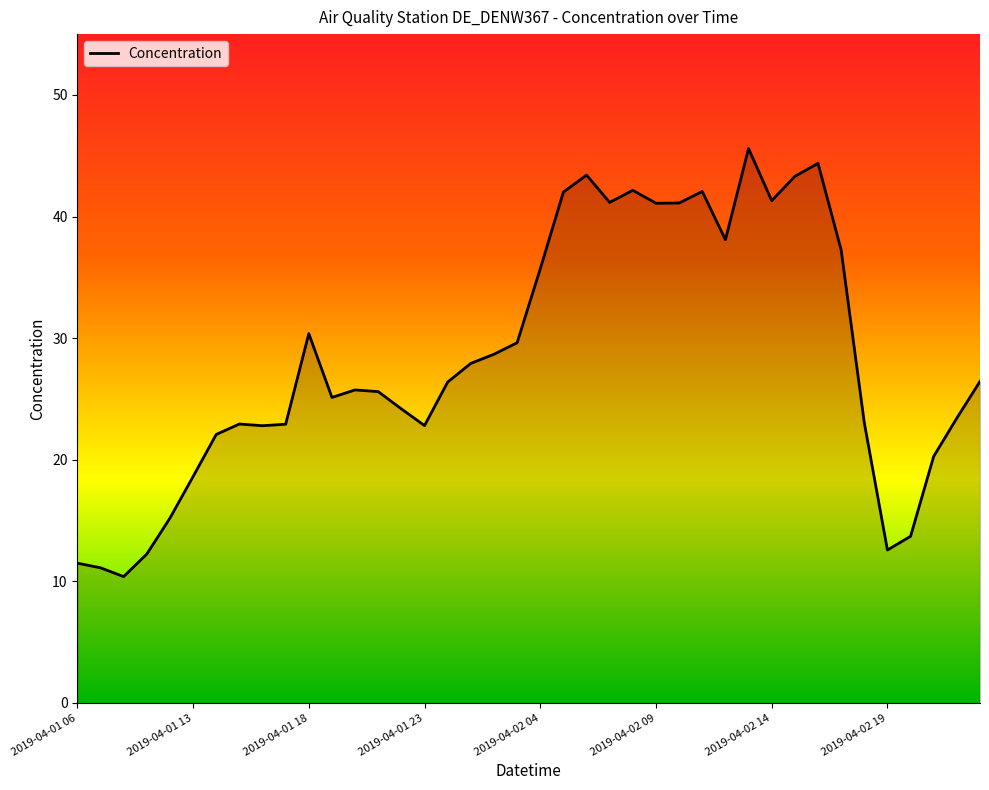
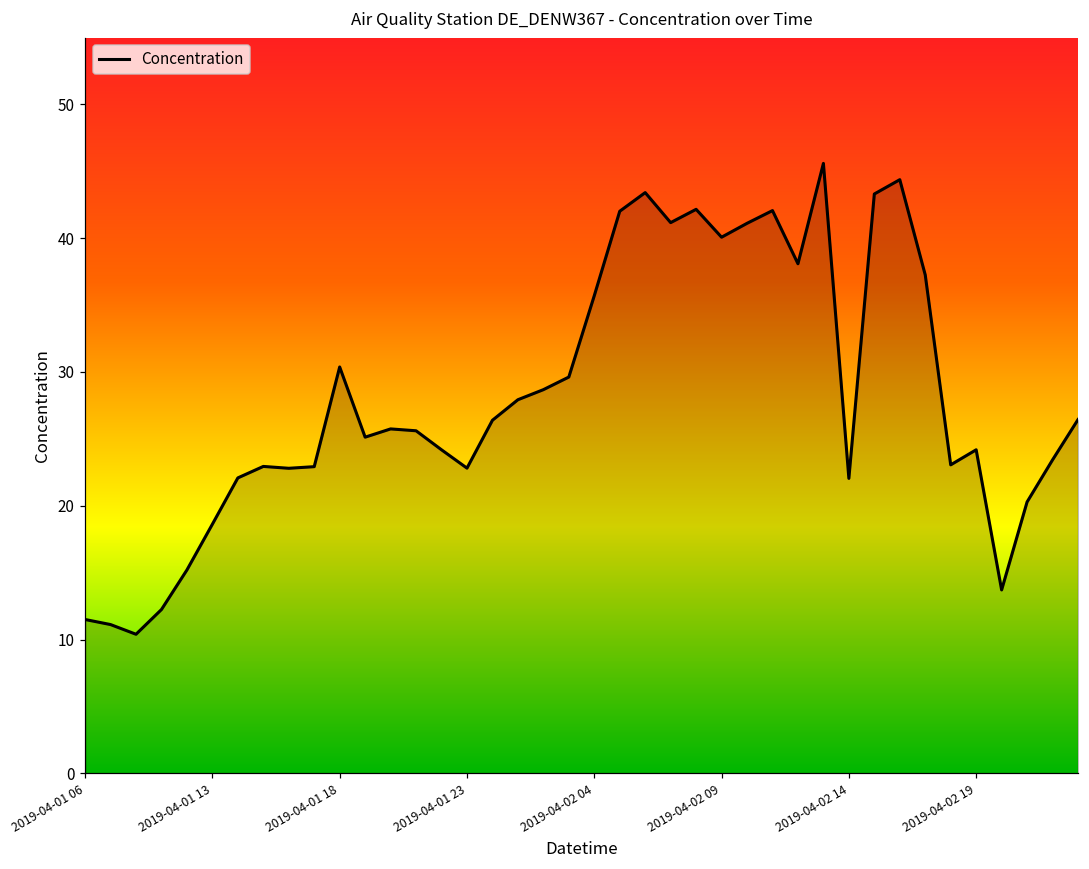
2019-04-02 09: 41.1 -> 40.1
2019-04-02 14: 41.3 -> 22.0
2019-04-02 19: 12.6 -> 24.2
